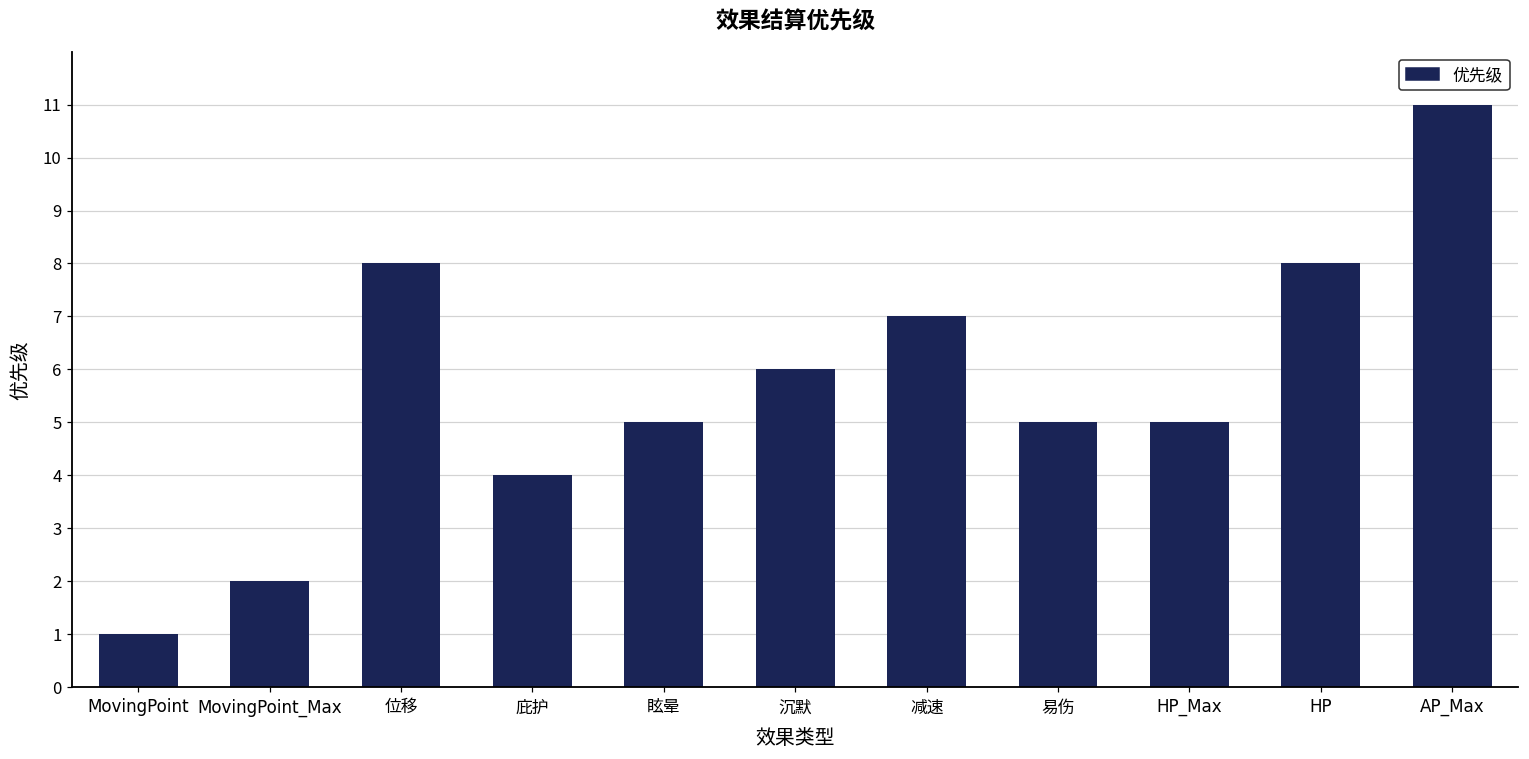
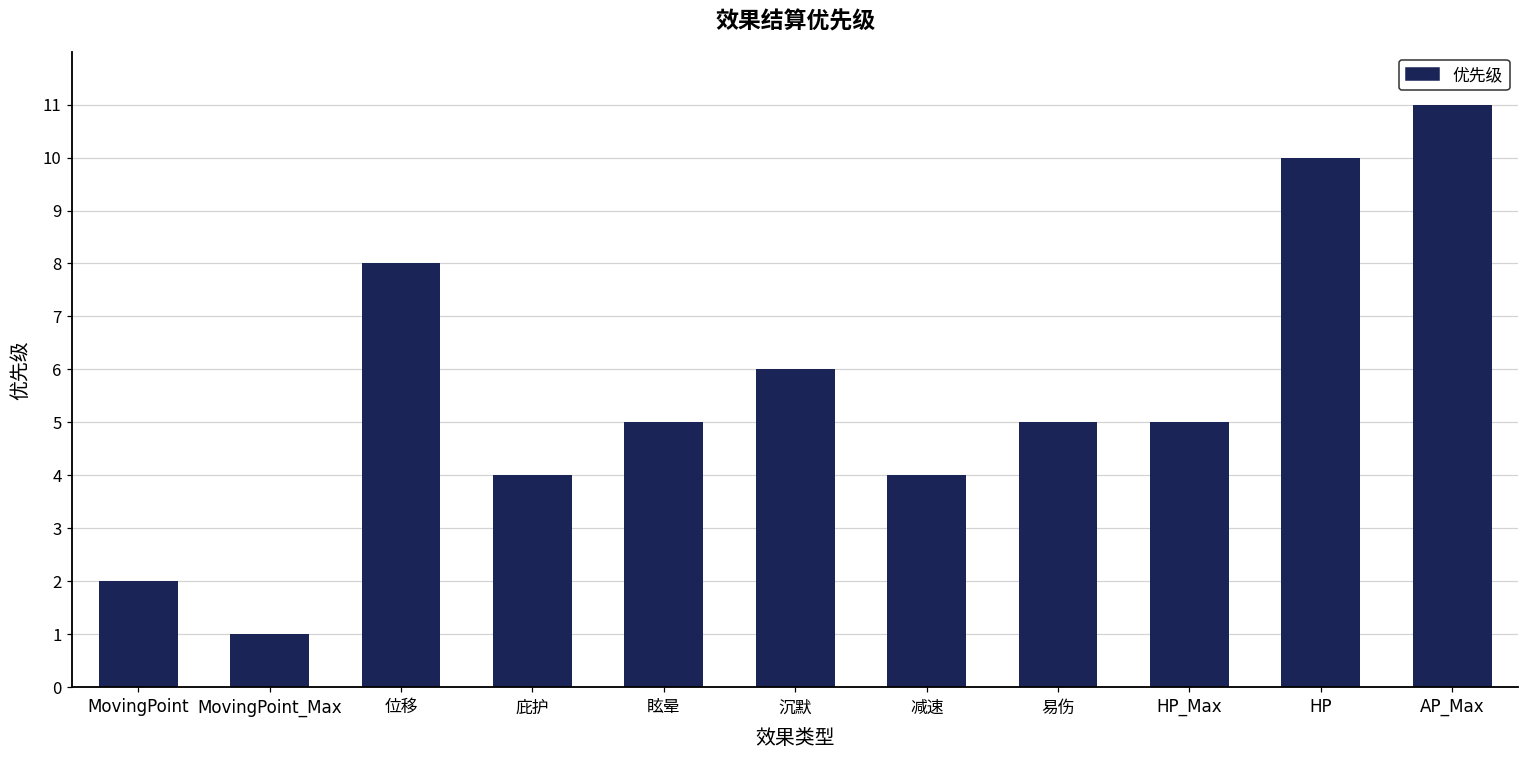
MovingPoint: 1 -> 2
MovingPoint_Max: 2 -> 1
减速: 7 -> 4
HP: 8 -> 10
